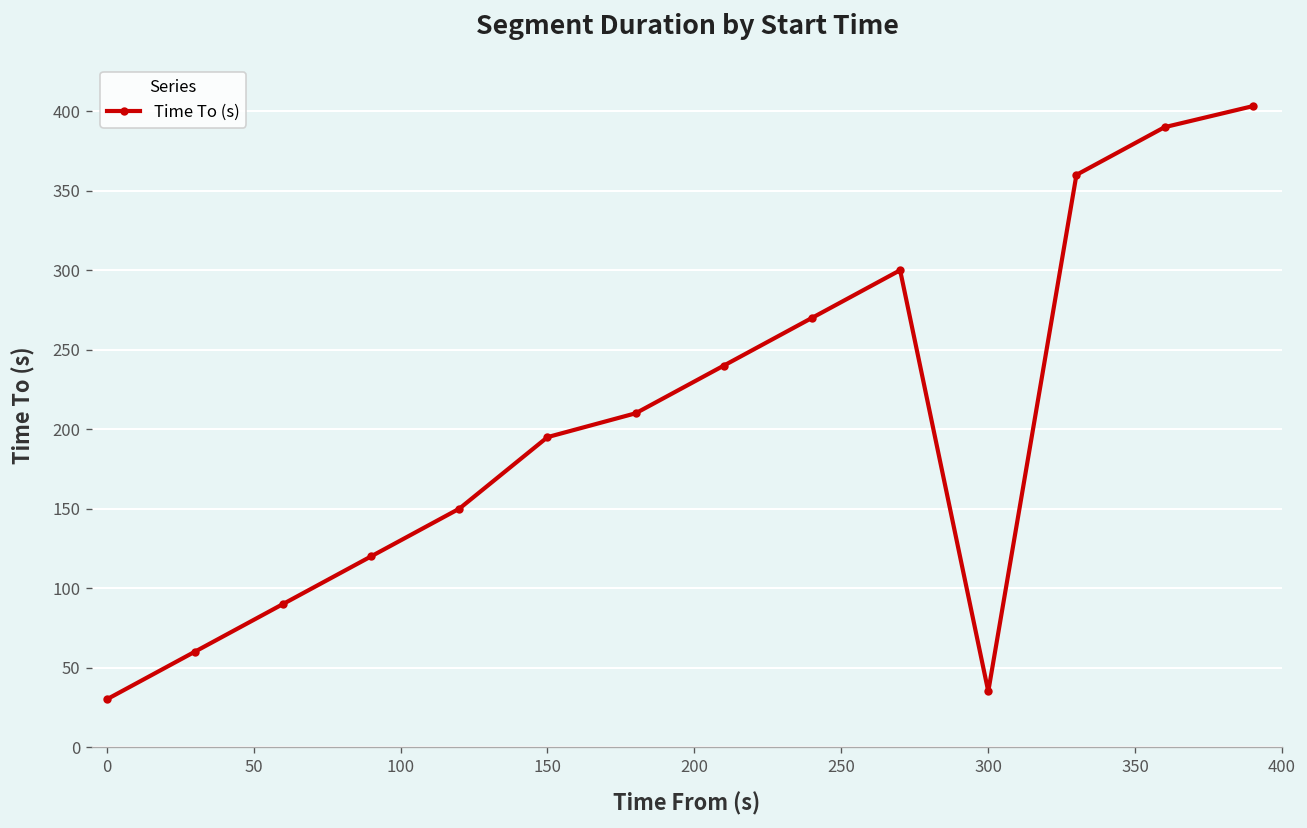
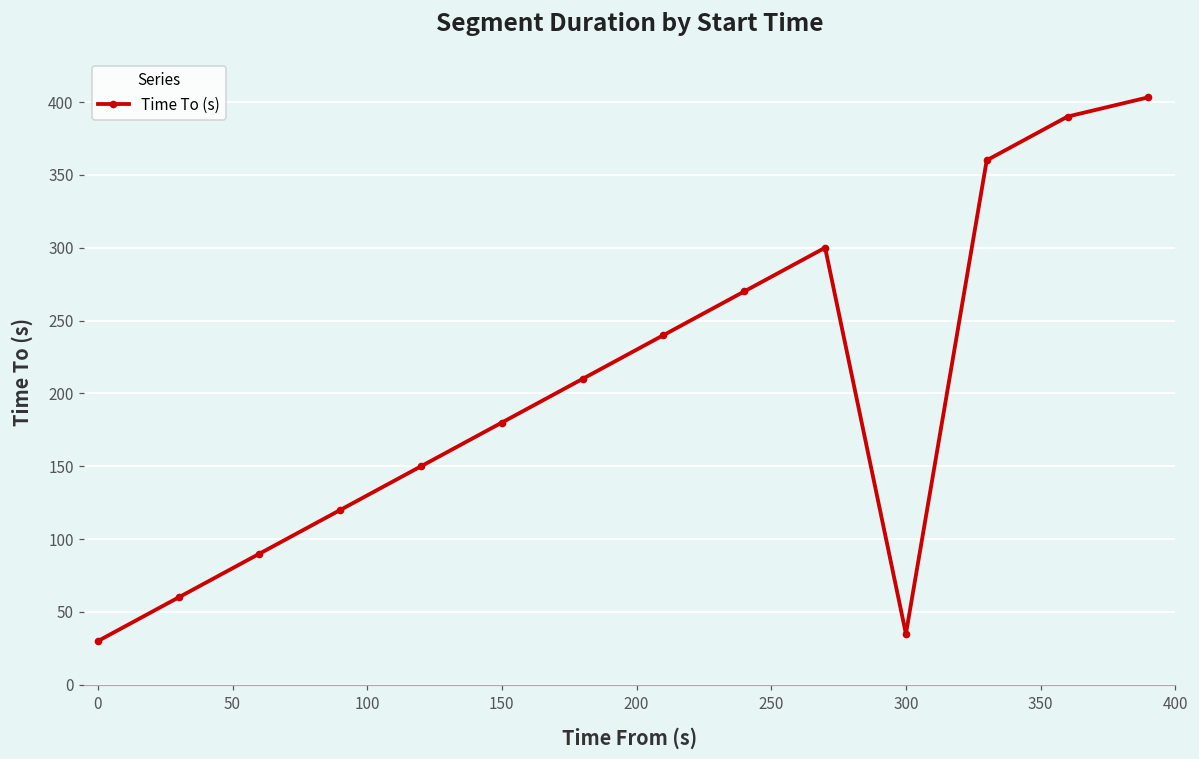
150: 195 -> 180
